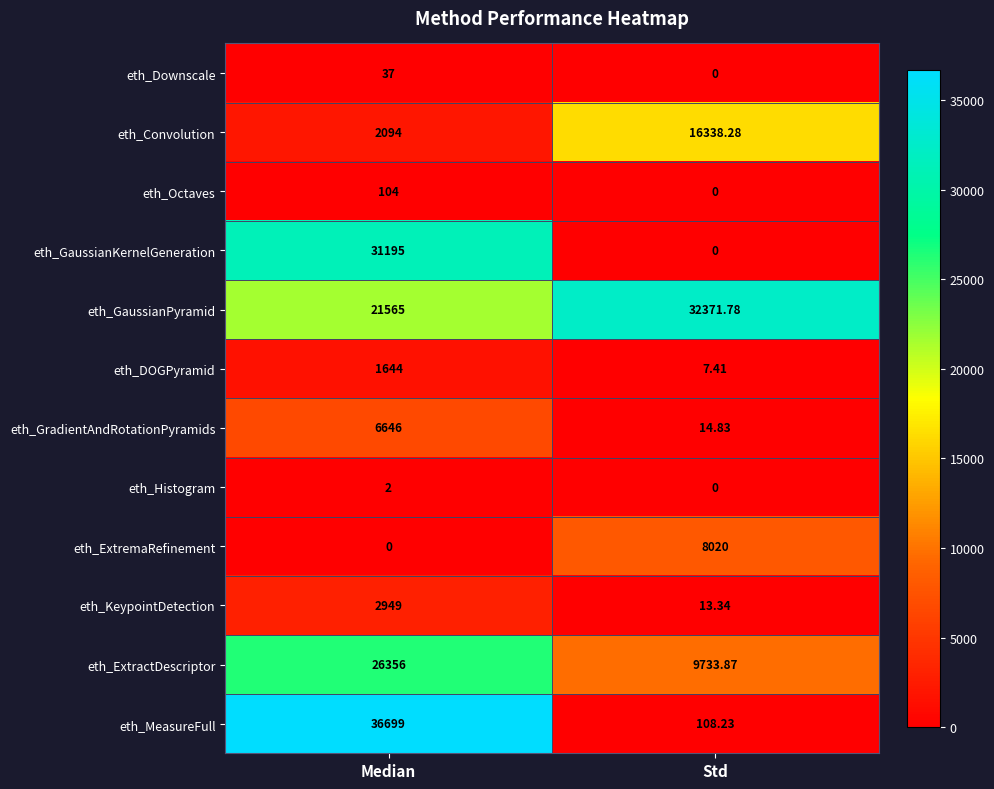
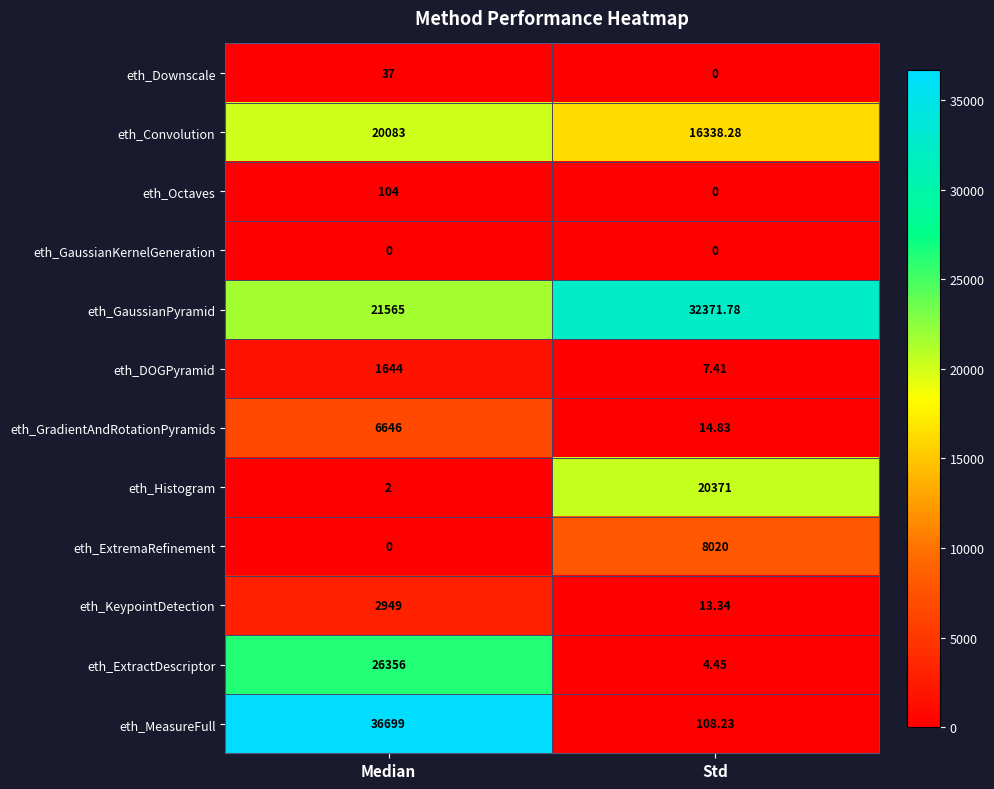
eth_Convolution, Median: 2094 -> 20083
eth_GaussianKernelGeneration, Median: 31195 -> 0
eth_Histogram, Std: 0 -> 20371
eth_ExtractDescriptor, Std: 9733.87 -> 4.45
